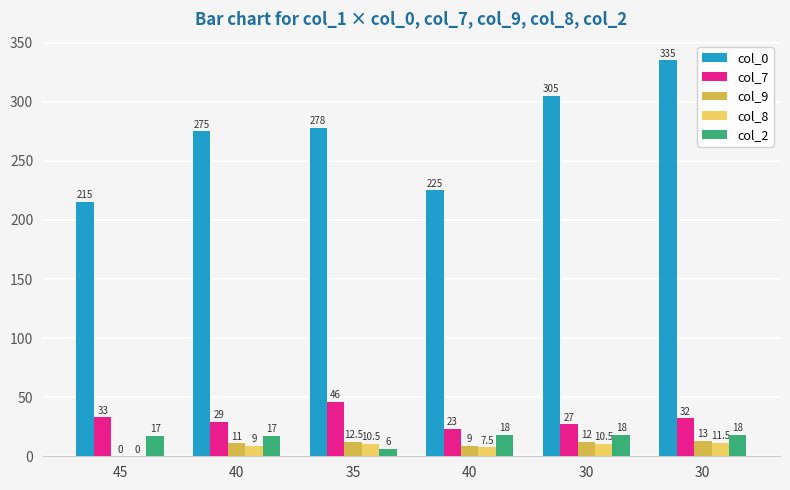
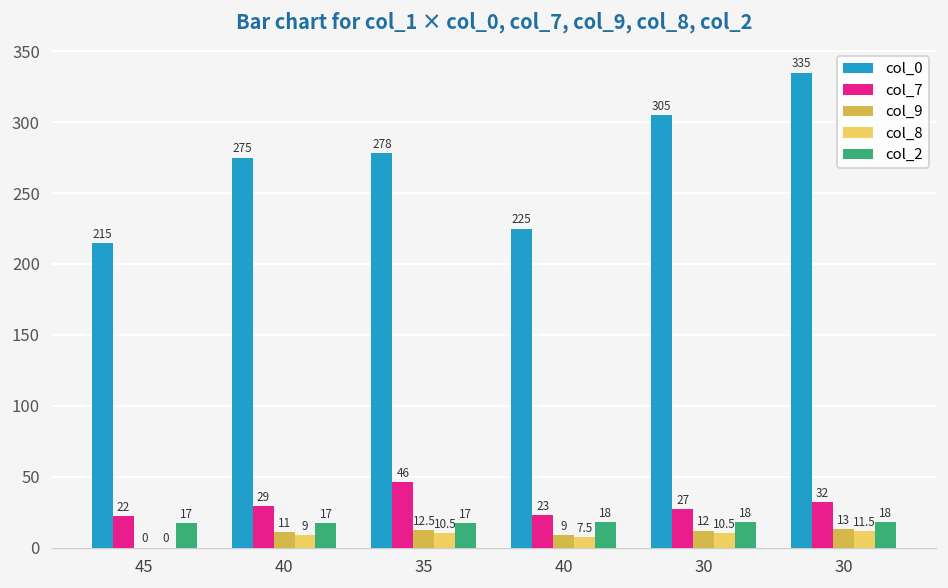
col_7, 45: 33 -> 22
col_2, 35: 6 -> 17
